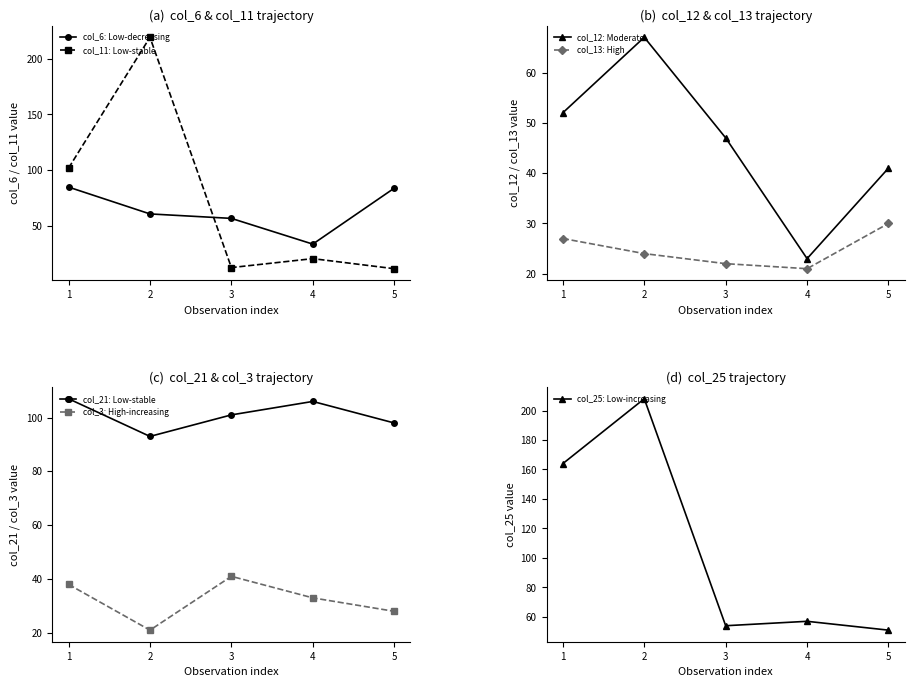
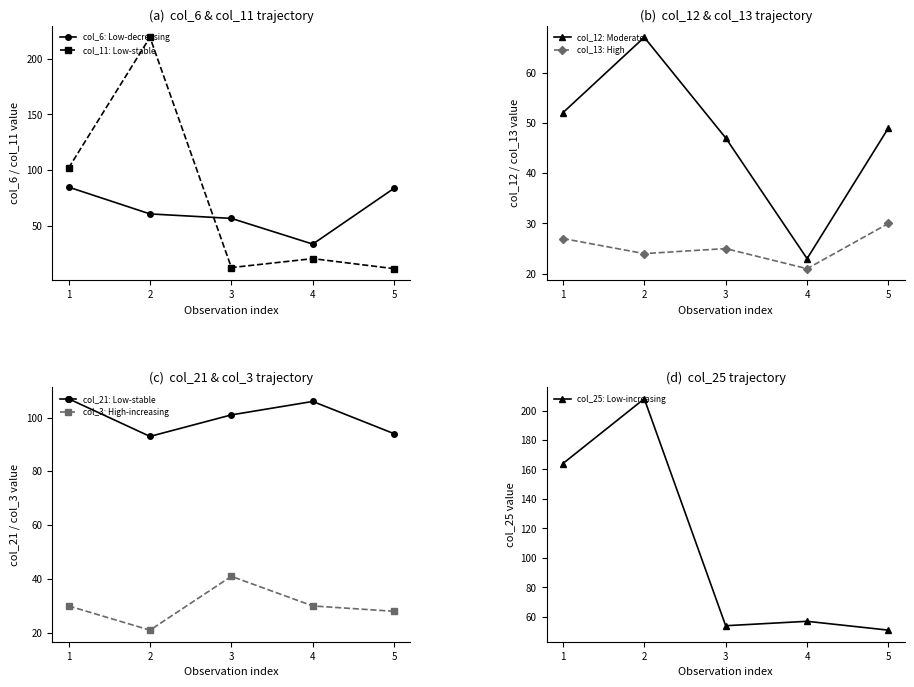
(b) col_12 & col_13 trajectory, col_13: High, 3: 22 -> 25
(b) col_12 & col_13 trajectory, col_12: Moderate, 5: 41 -> 49
(c) col_21 & col_3 trajectory, col_3: High-increasing, 1: 38 -> 30
(c) col_21 & col_3 trajectory, col_3: High-increasing, 4: 33 -> 30
(c) col_21 & col_3 trajectory, col_21: Low-stable, 5: 98 -> 94
